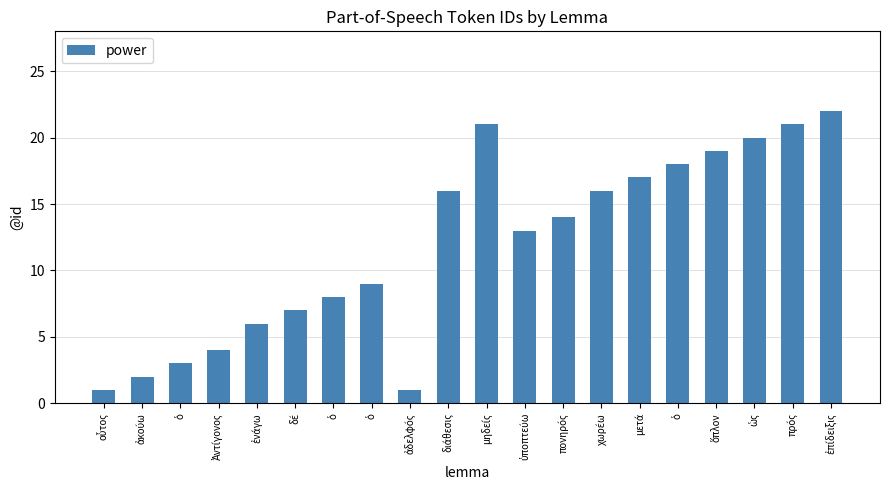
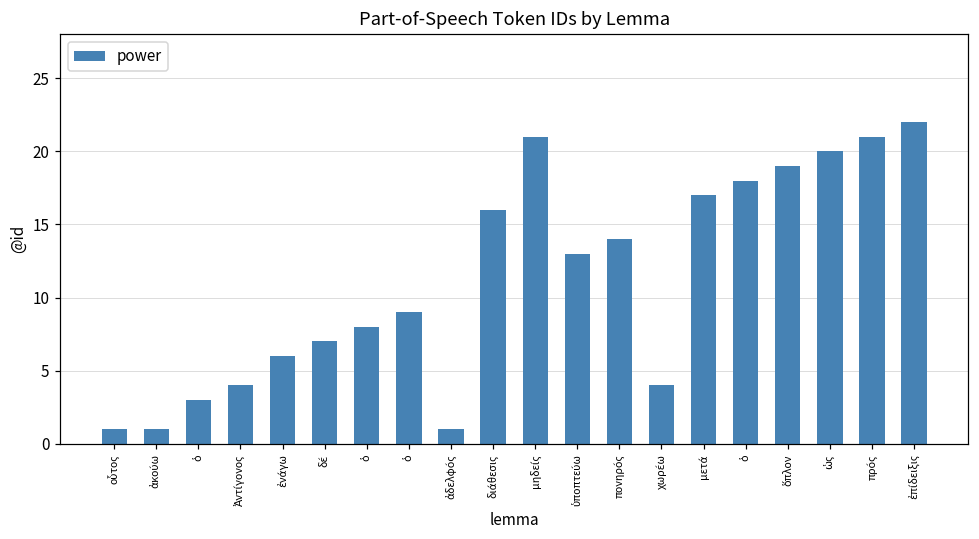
ἀκούω: 2 -> 1
χωρέω: 16 -> 4
